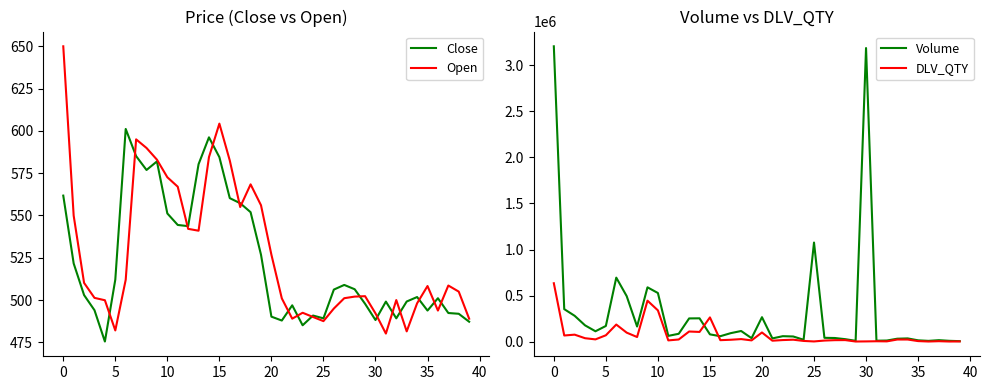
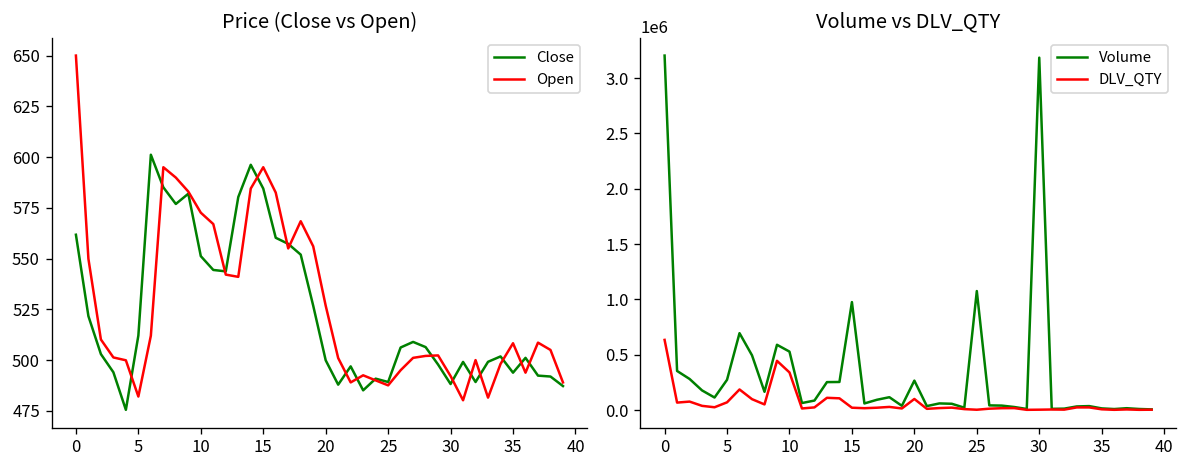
Price (Close vs Open), Open, 15: 604 -> 595
Price (Close vs Open), Close, 20: 490 -> 500
Volume vs DLV_QTY, Volume, 5: 200000 -> 300000
Volume vs DLV_QTY, Volume, 15: 100000 -> 1000000
Volume vs DLV_QTY, DLV_QTY, 15: 300000 -> 0
